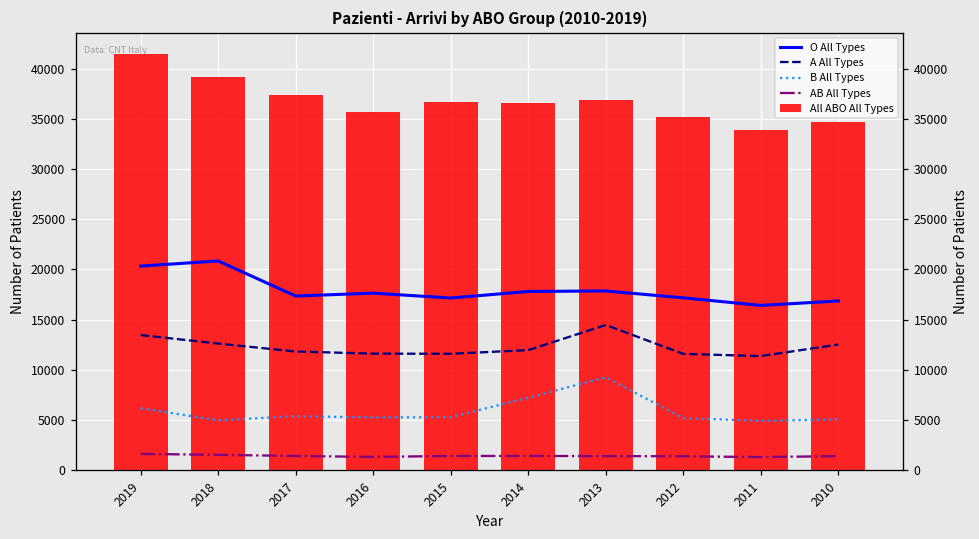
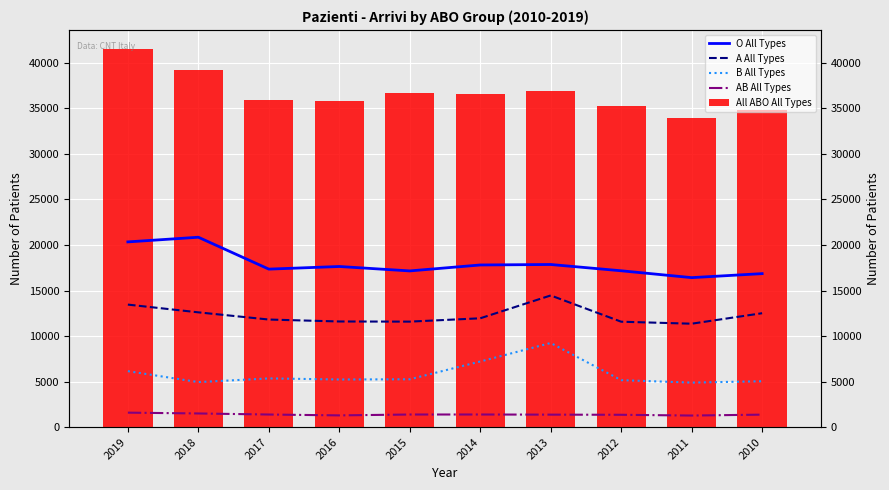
All ABO All Types, 2017: 37000 -> 36000
